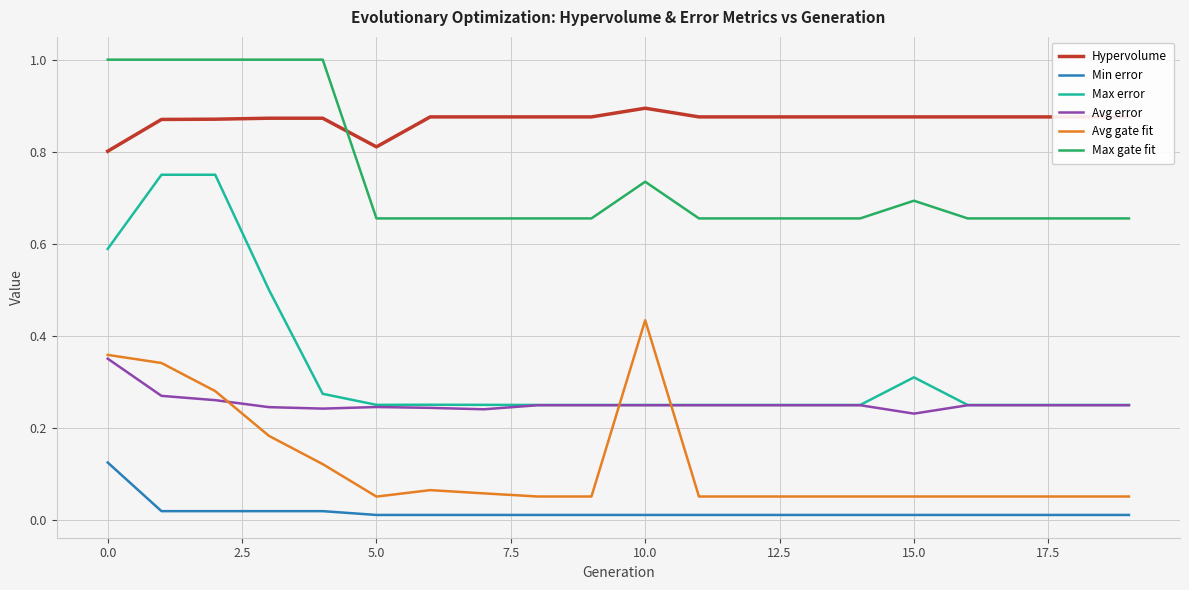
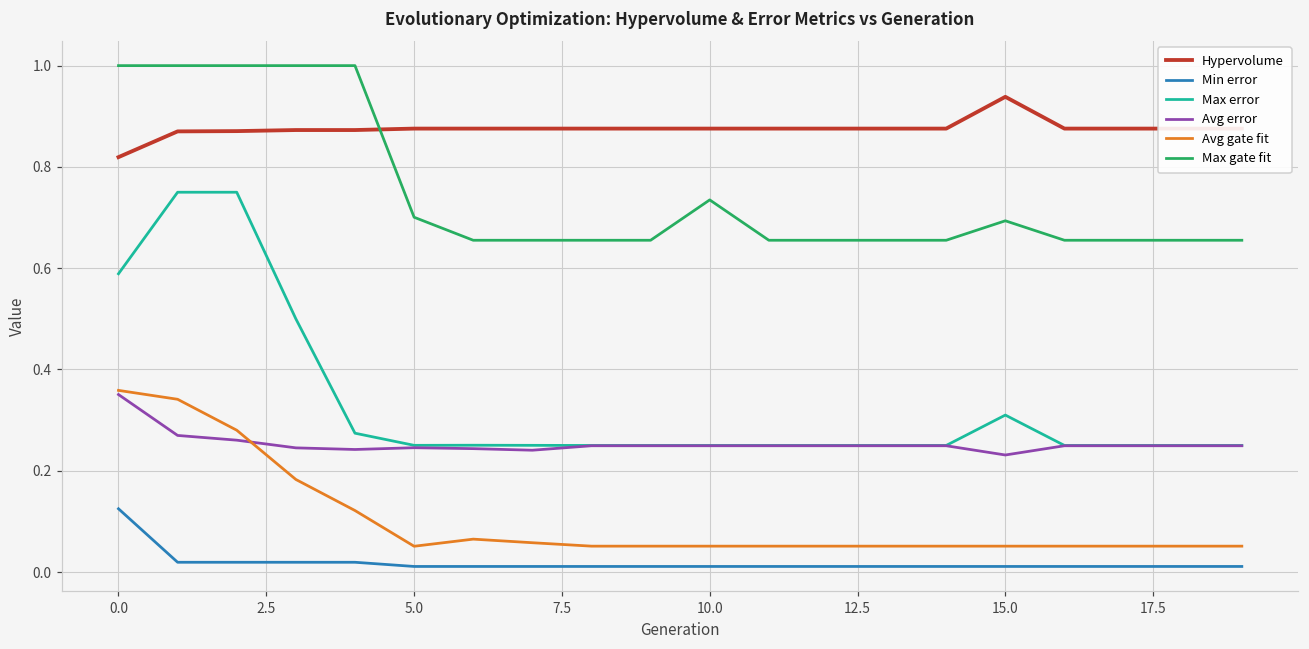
Hypervolume, 0.0: 0.80 -> 0.82
Hypervolume, 5.0: 0.81 -> 0.88
Max gate fit, 5.0: 0.66 -> 0.70
Hypervolume, 10.0: 0.89 -> 0.88
Avg gate fit, 10.0: 0.43 -> 0.05
Hypervolume, 15.0: 0.88 -> 0.94
